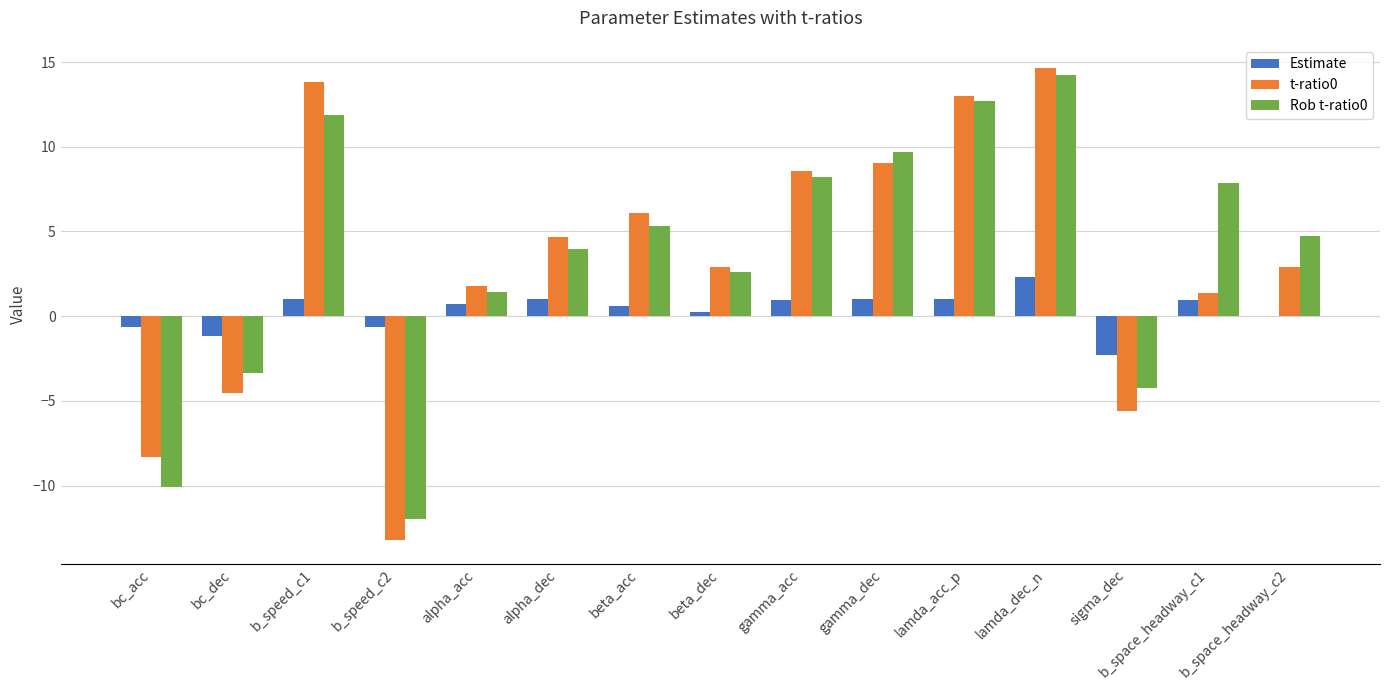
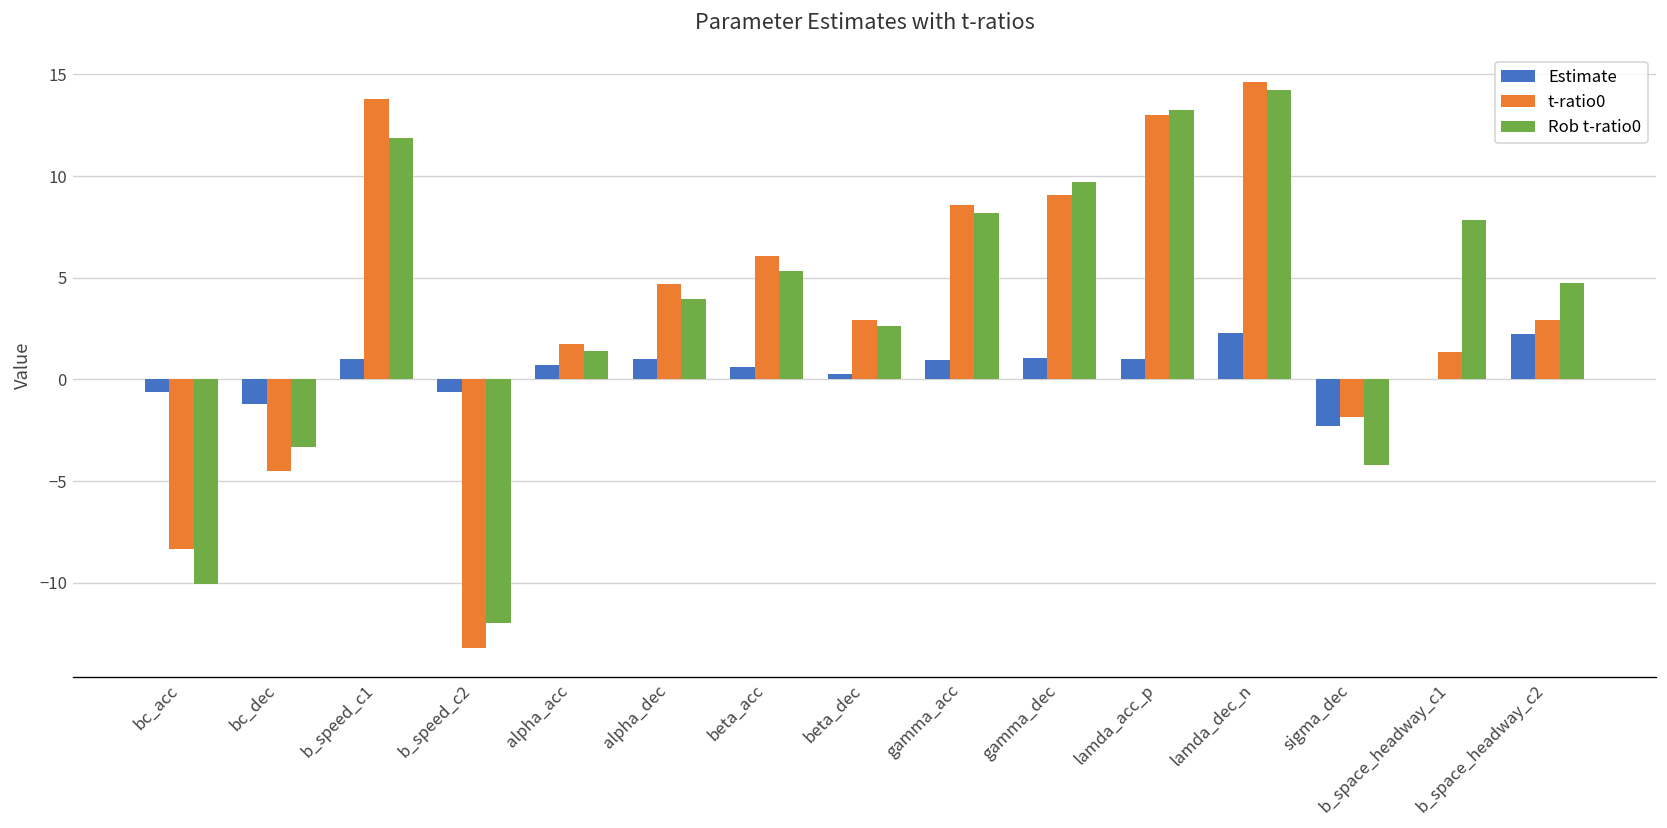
Rob t-ratio0, lamda_acc_p: 12.7 -> 13.2
t-ratio0, sigma_dec: -5.6 -> -1.8
Estimate, b_space_headway_c1: 0.9 -> 0.0
Estimate, b_space_headway_c2: 0.0 -> 2.2
